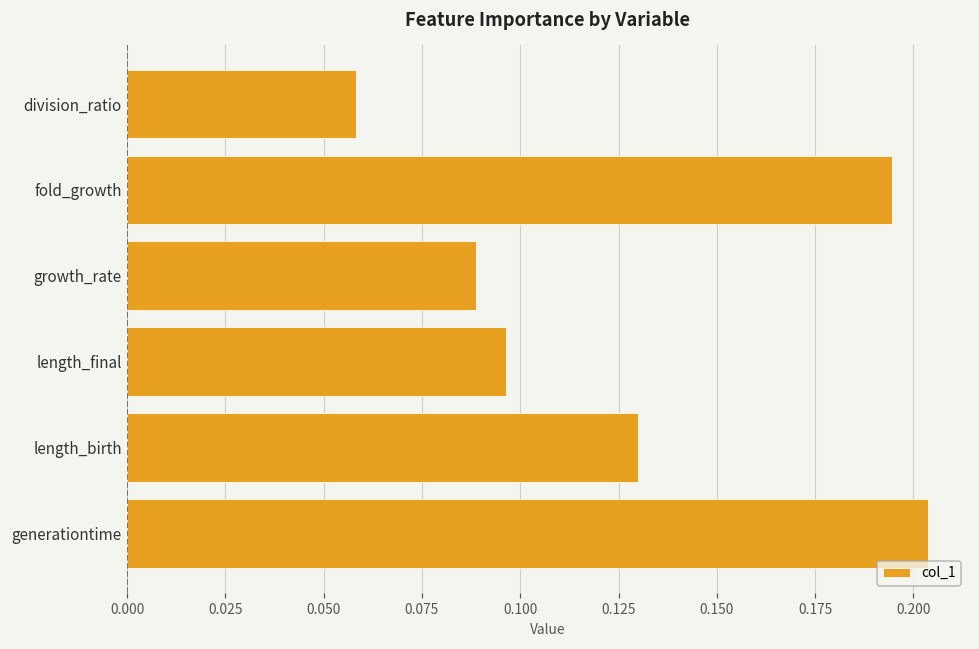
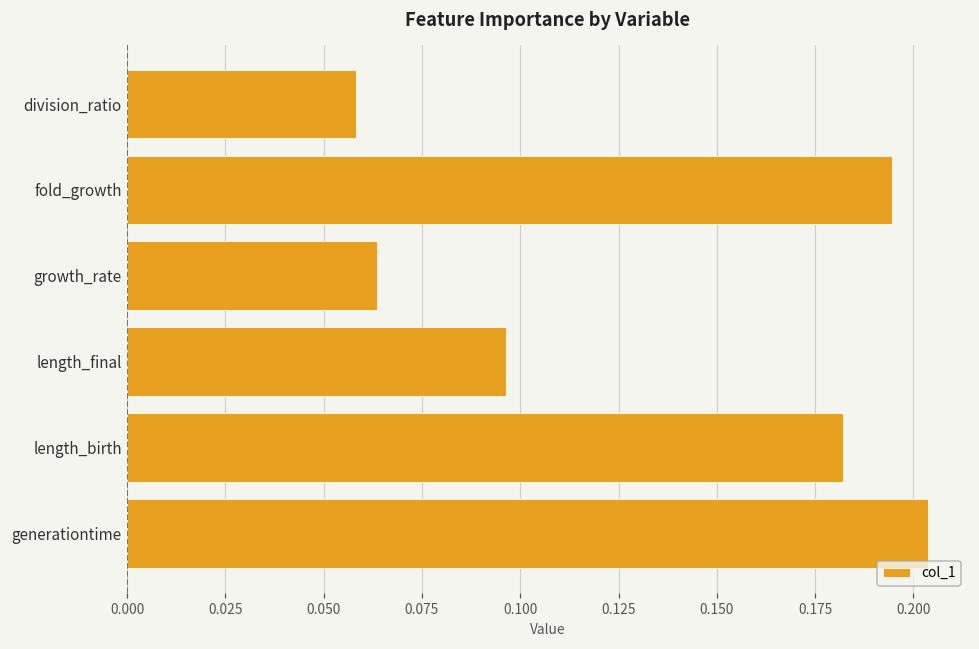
growth_rate: 0.089 -> 0.063
length_birth: 0.130 -> 0.182
